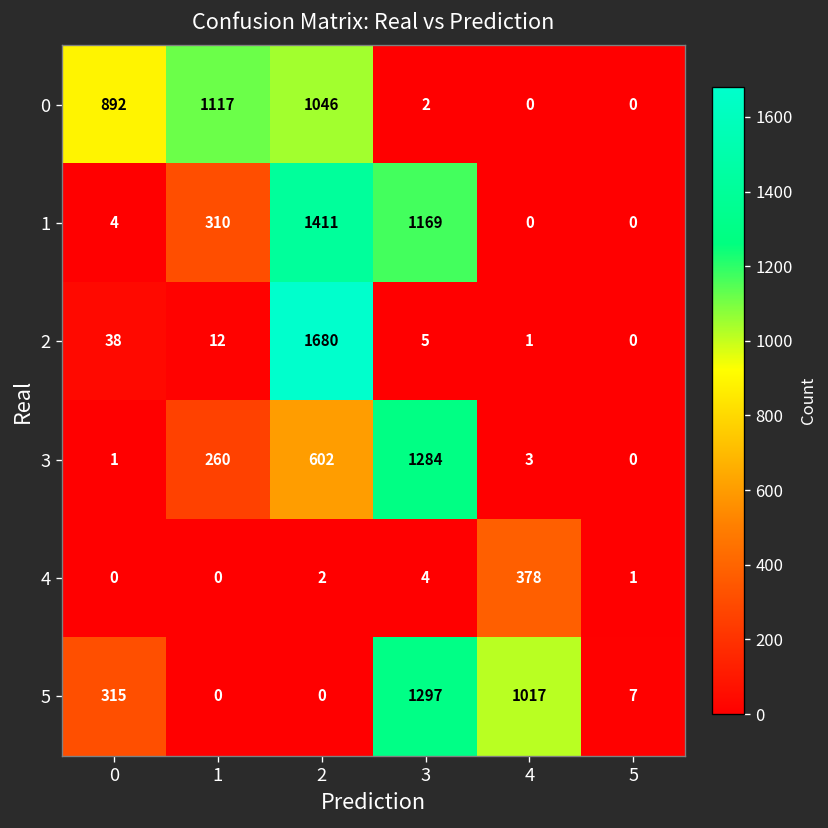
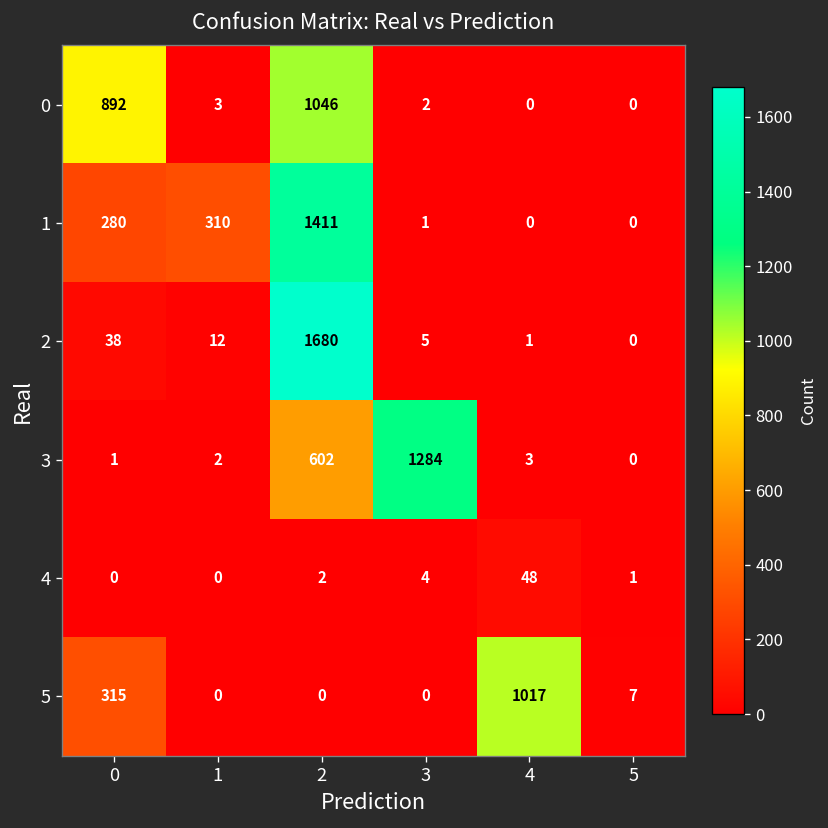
0, 1: 1117 -> 3
1, 0: 4 -> 280
1, 3: 1169 -> 1
3, 1: 260 -> 2
4, 4: 378 -> 48
5, 3: 1297 -> 0
